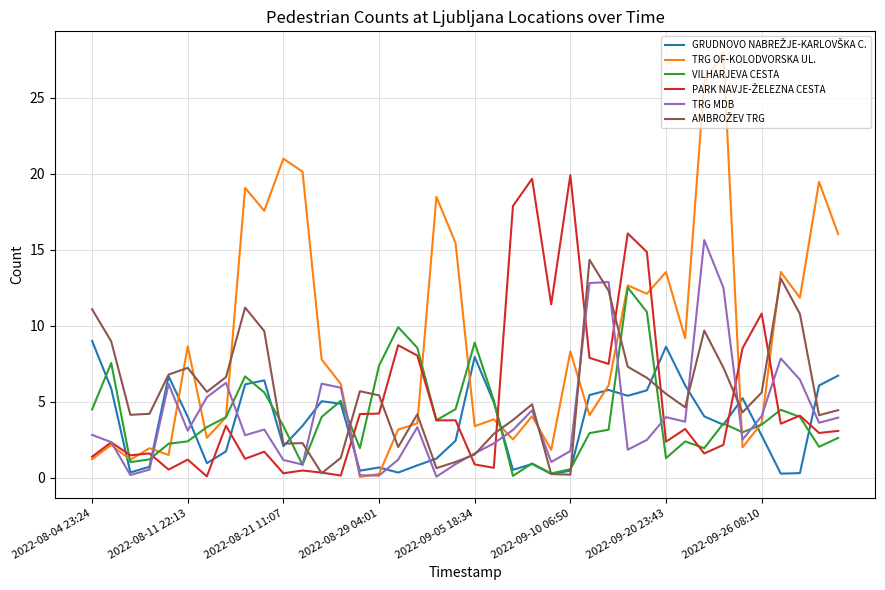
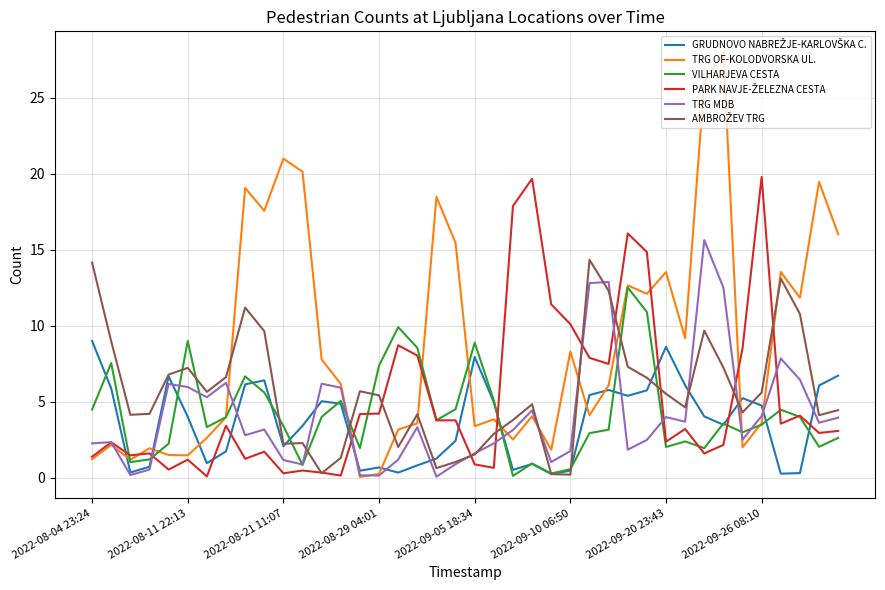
TRG MDB, 2022-08-04 23:24: 2.8 -> 2.3
AMBROŽEV TRG, 2022-08-04 23:24: 11.1 -> 14.1
TRG OF-KOLODVORSKA UL., 2022-08-11 22:13: 8.6 -> 1.5
VILHARJEVA CESTA, 2022-08-11 22:13: 2.4 -> 9.0
TRG MDB, 2022-08-11 22:13: 3.1 -> 6.0
PARK NAVJE-ŽELEZNA CESTA, 2022-09-10 06:50: 19.9 -> 10.1
VILHARJEVA CESTA, 2022-09-20 23:43: 1.3 -> 2.0
GRUDNOVO NABREŽJE-KARLOVŠKA C., 2022-09-26 08:10: 2.8 -> 4.7
PARK NAVJE-ŽELEZNA CESTA, 2022-09-26 08:10: 10.8 -> 19.8
